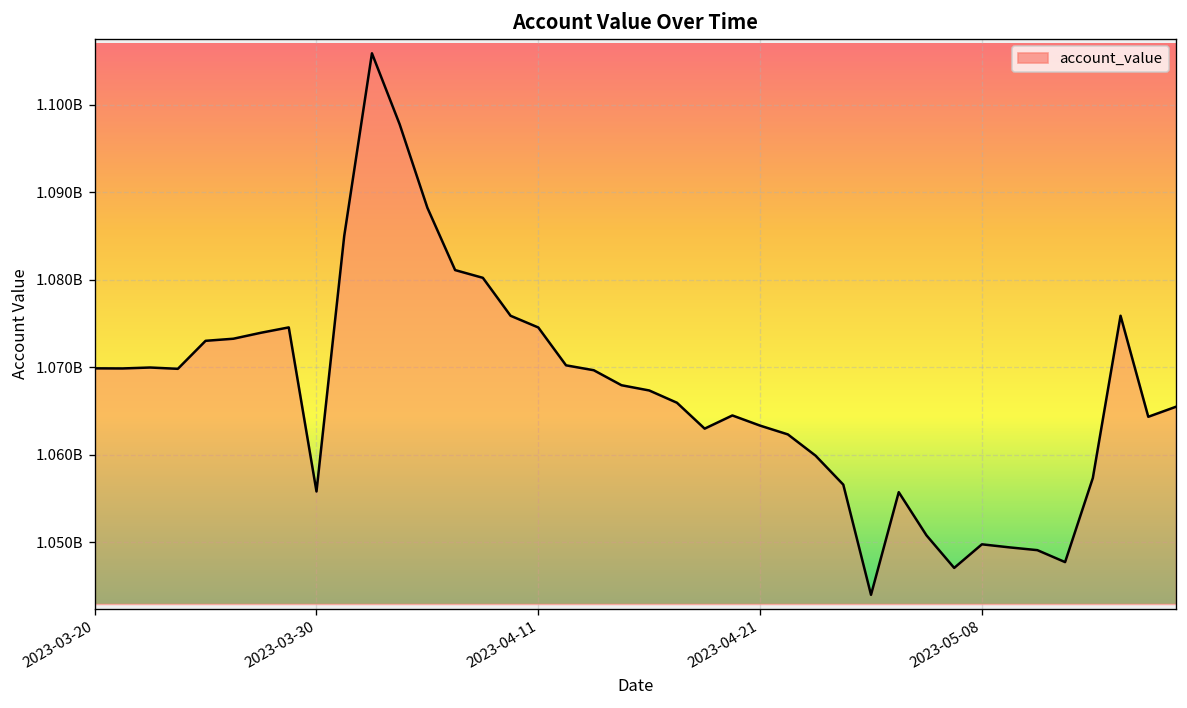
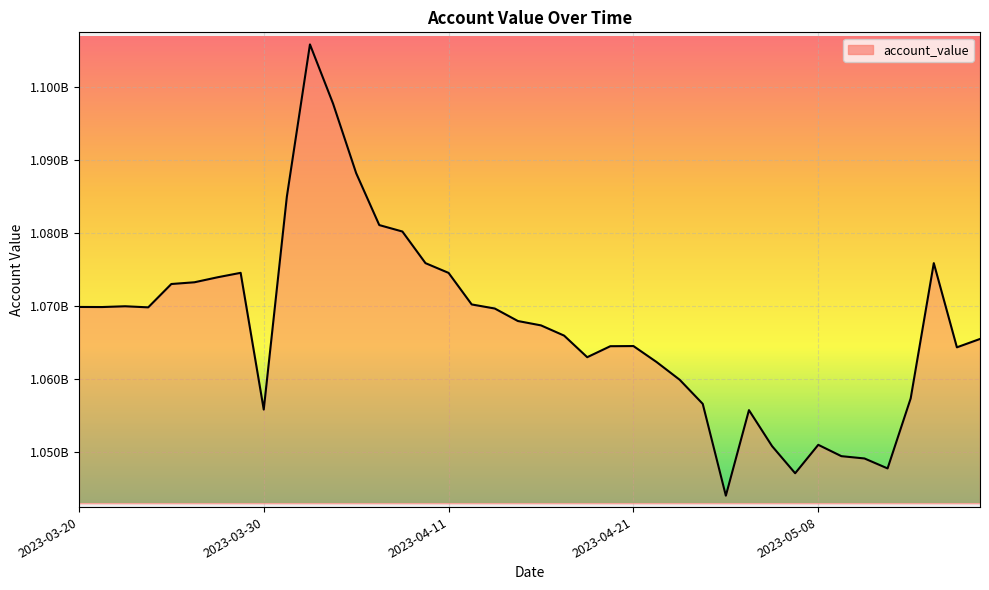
2023-04-21: 1063000000 -> 1064000000
2023-05-08: 1050000000 -> 1051000000
